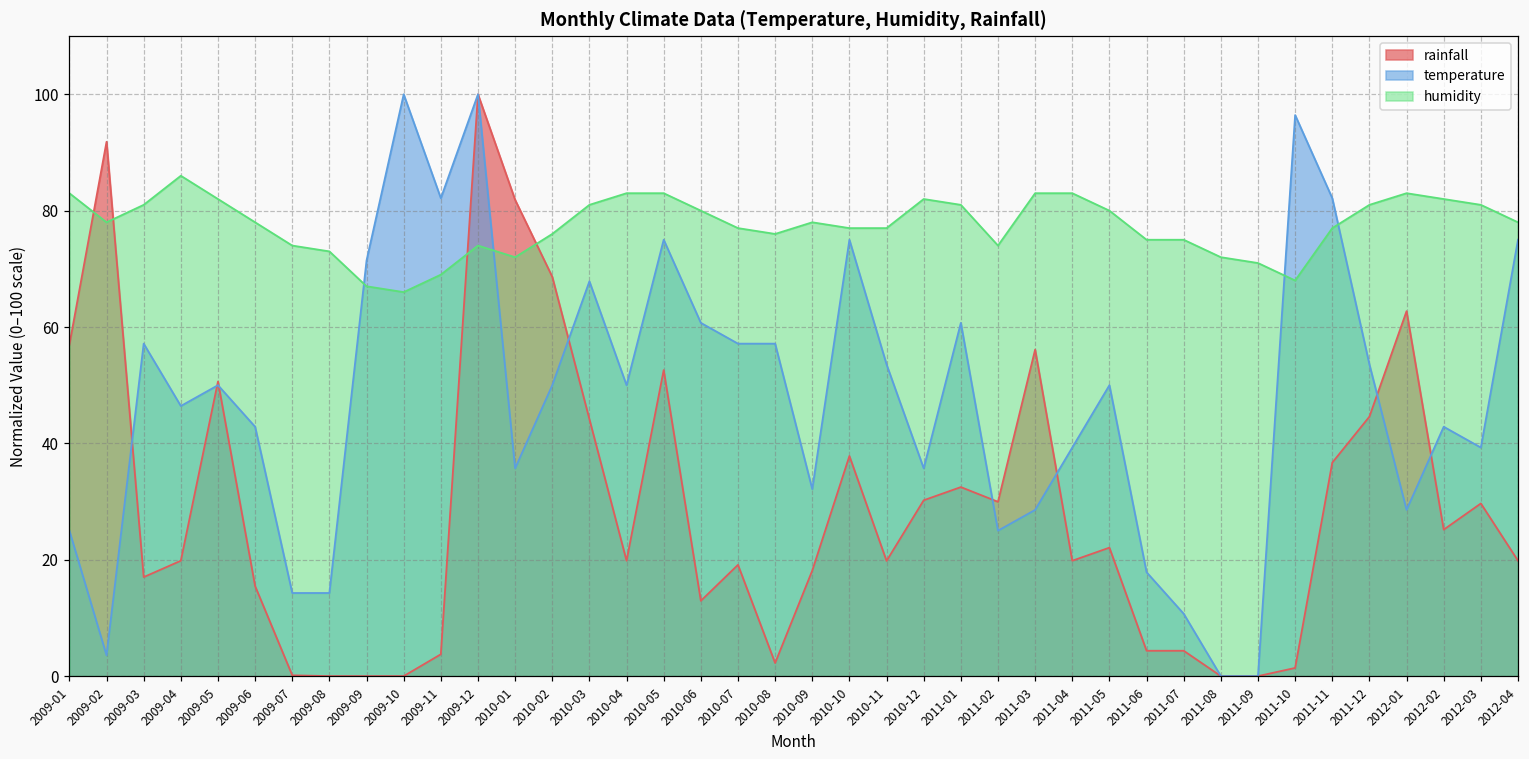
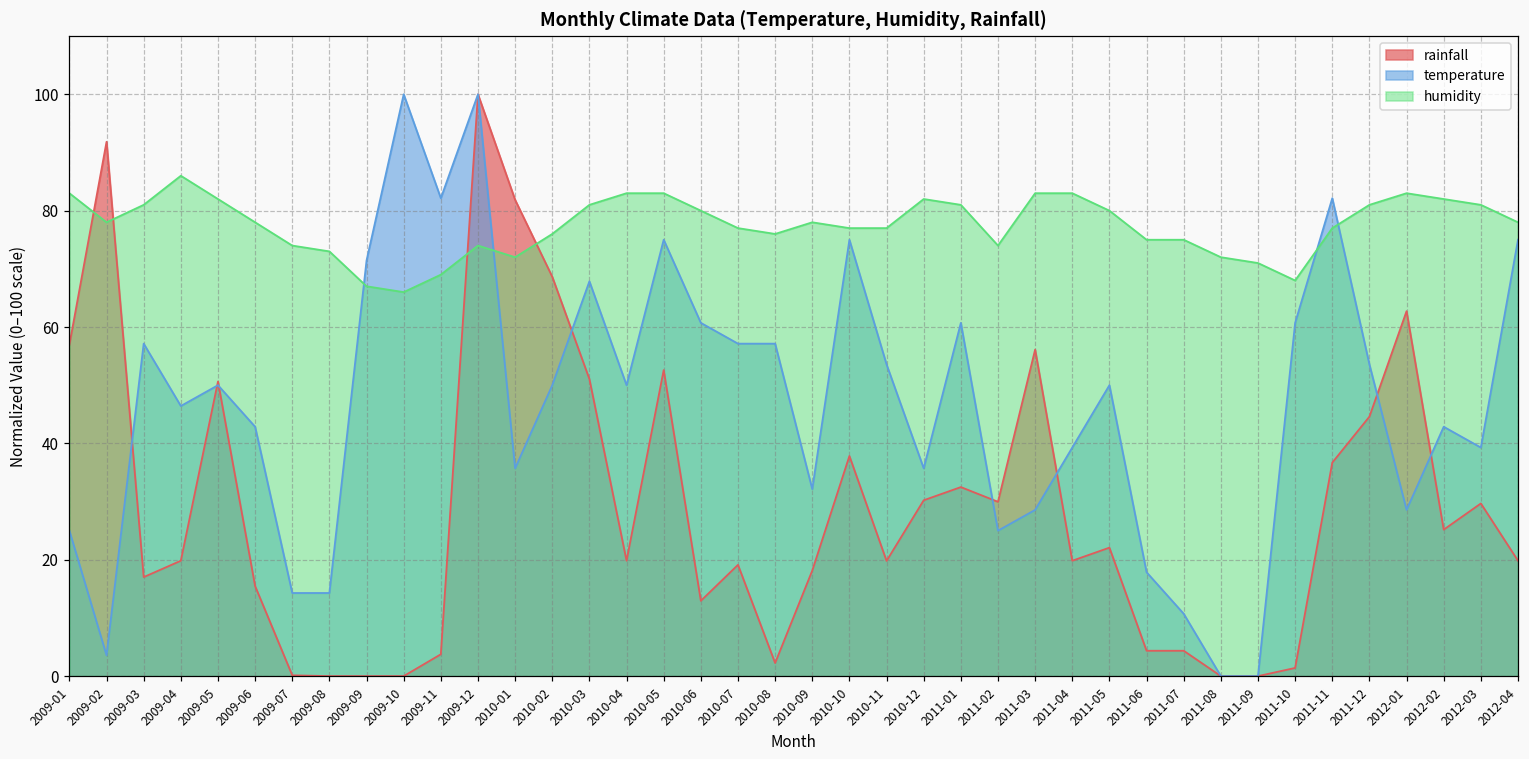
rainfall, 2010-03: 44 -> 51
temperature, 2011-10: 96 -> 61
